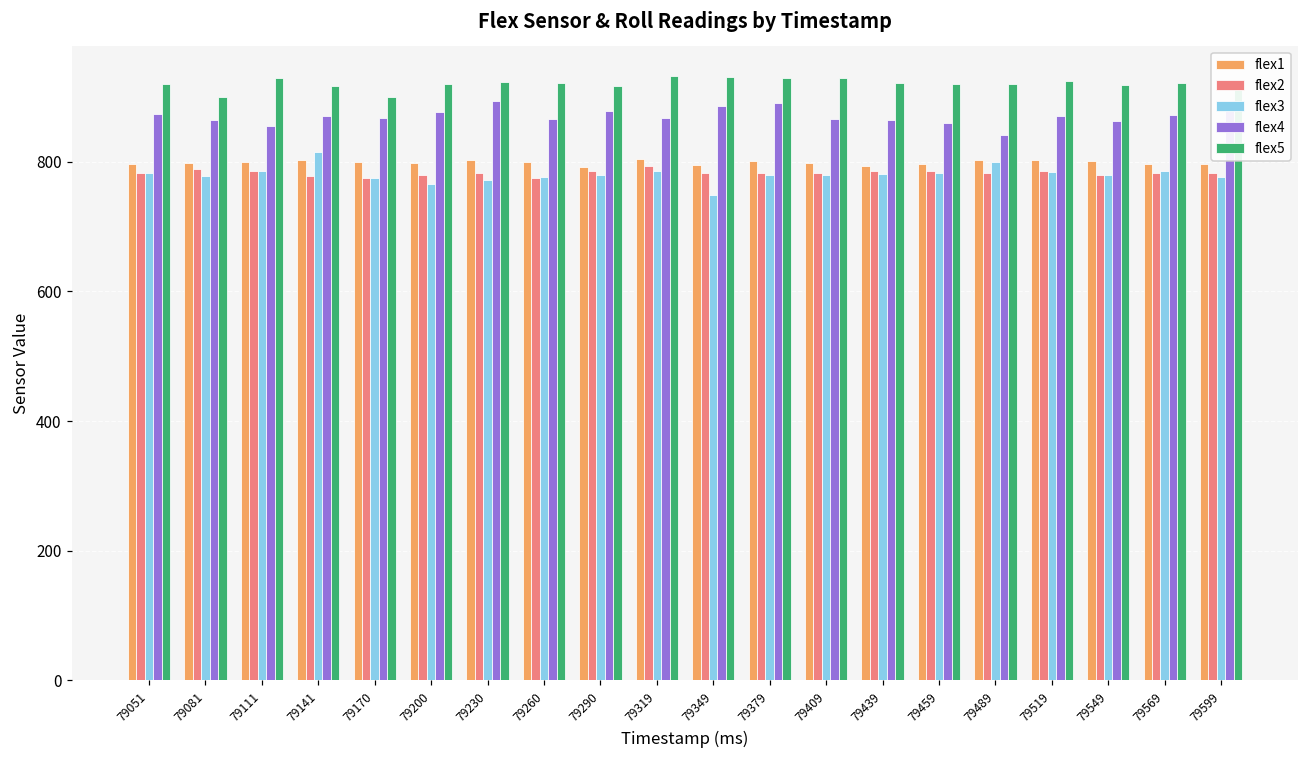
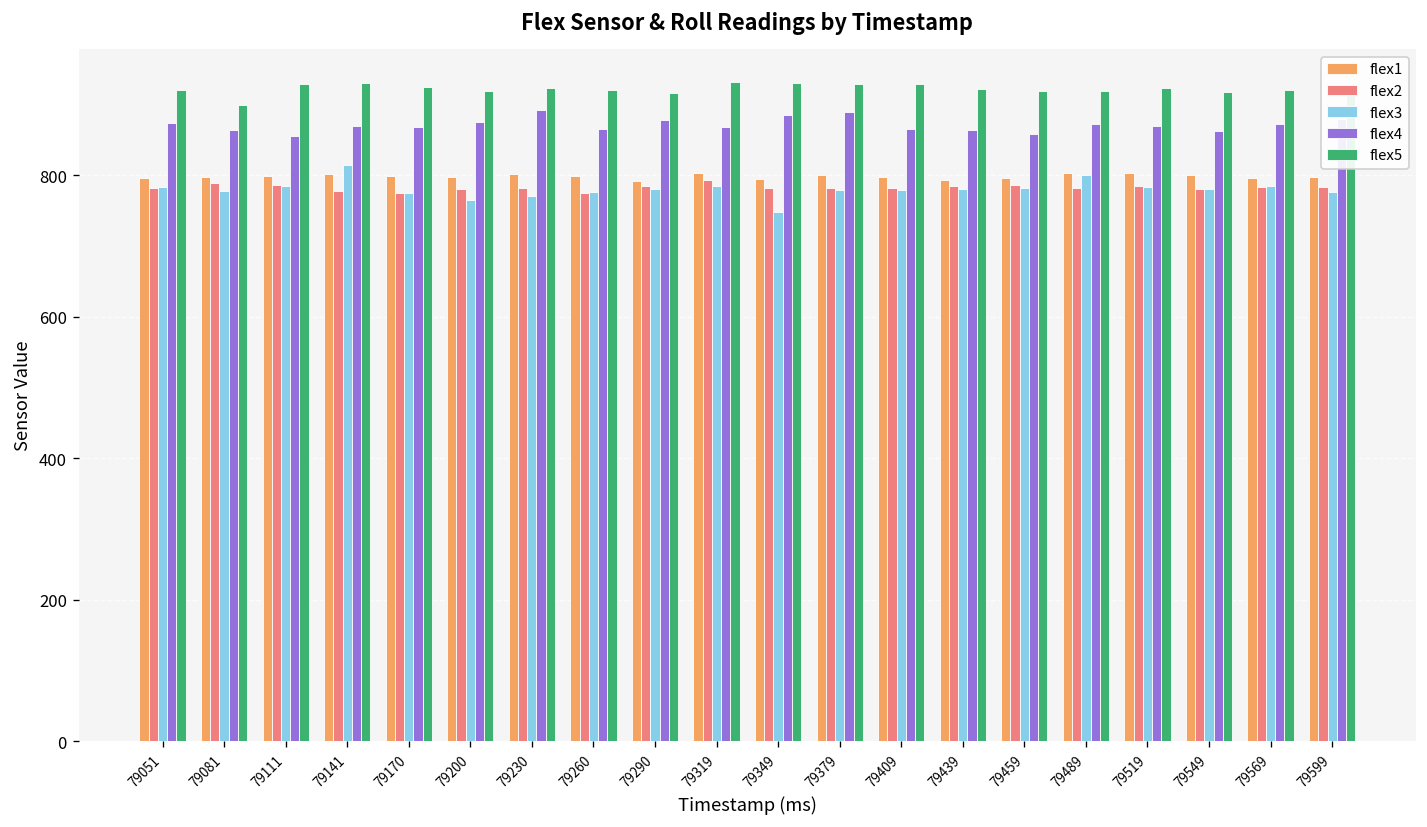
flex5, 79141: 920 -> 930
flex5, 79170: 900 -> 930
flex4, 79489: 840 -> 870
